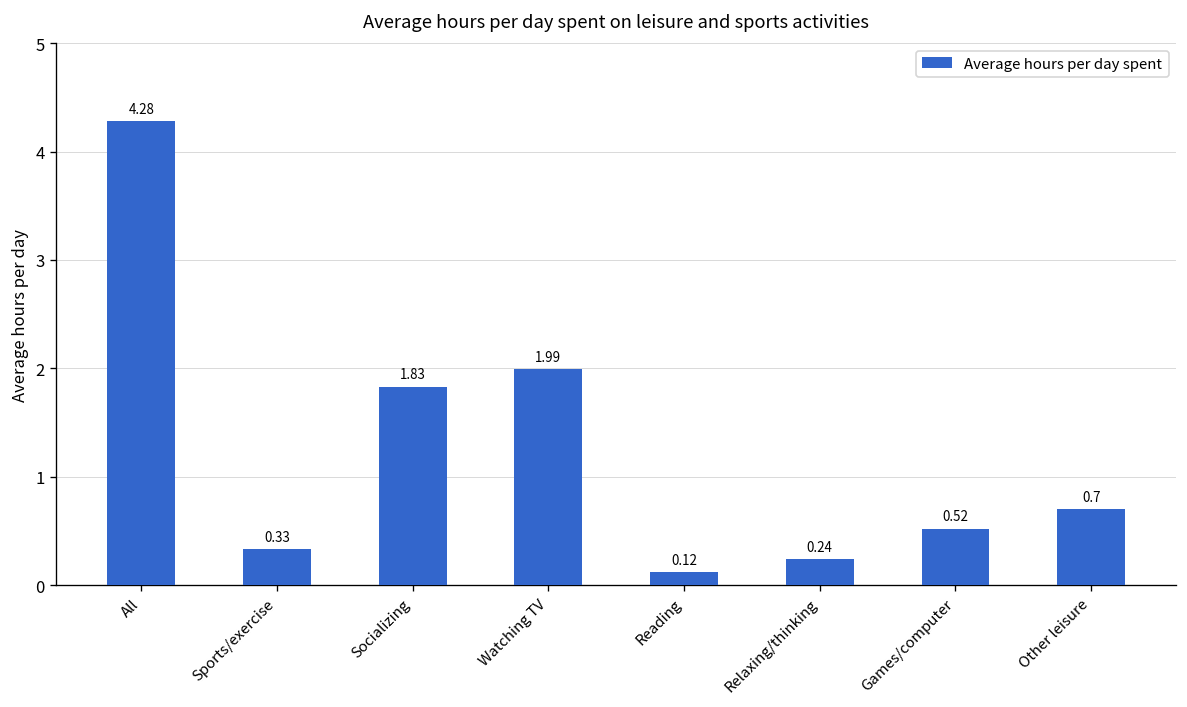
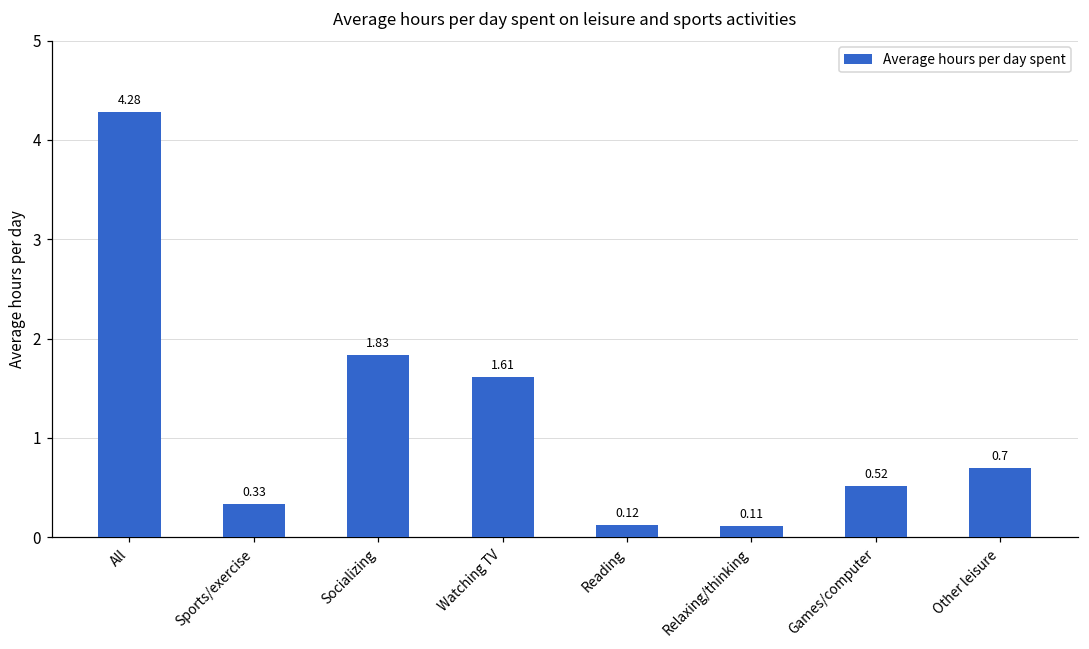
Watching TV: 1.99 -> 1.61
Relaxing/thinking: 0.24 -> 0.11
